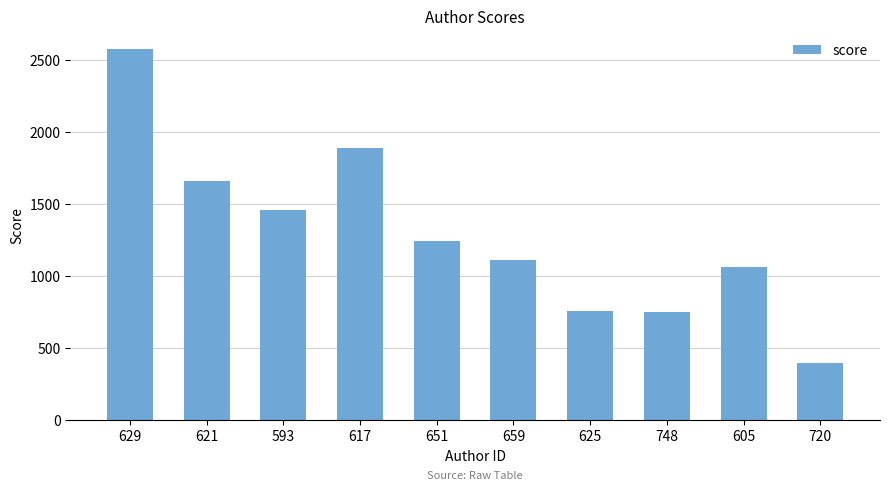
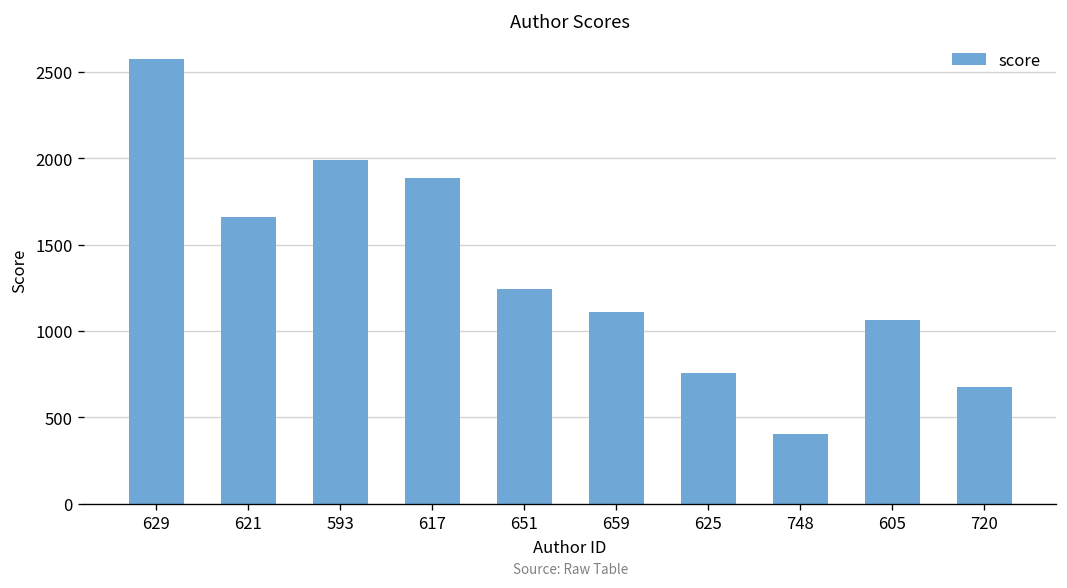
593: 1460 -> 1990
748: 750 -> 400
720: 390 -> 680
